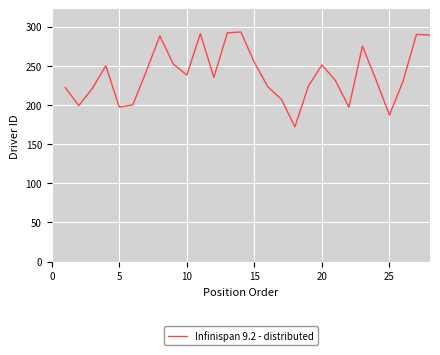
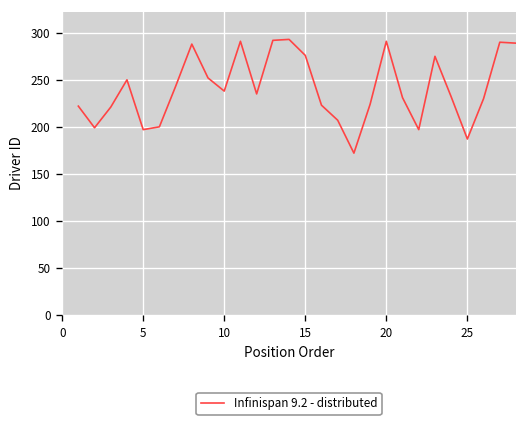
15: 250 -> 280
20: 250 -> 290
